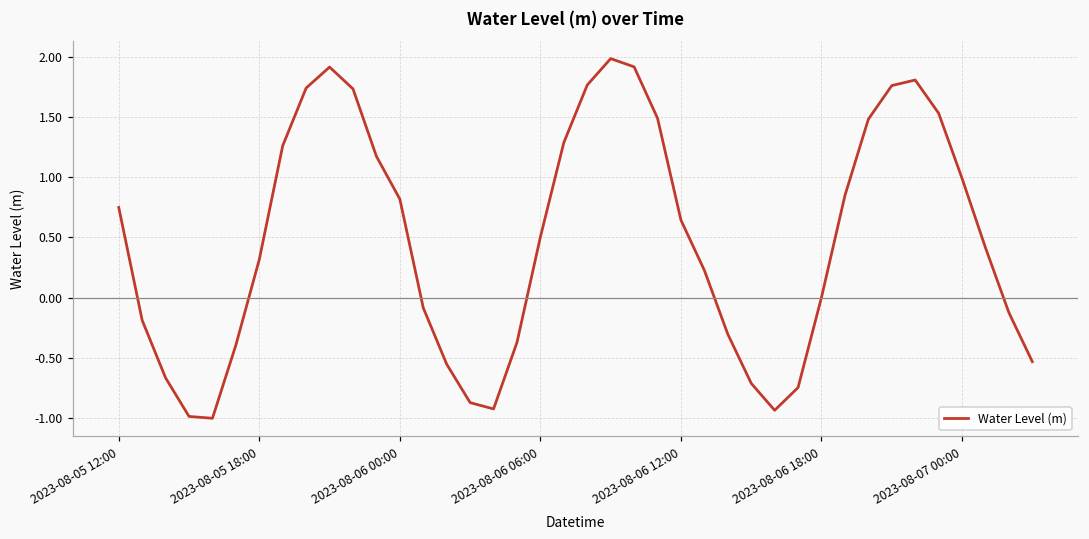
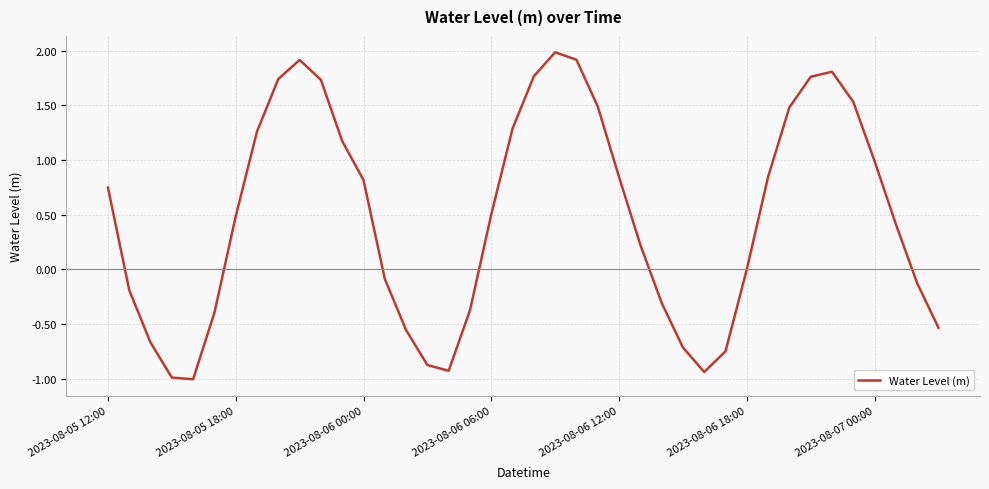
2023-08-05 18:00: 0.32 -> 0.49
2023-08-06 12:00: 0.64 -> 0.85
